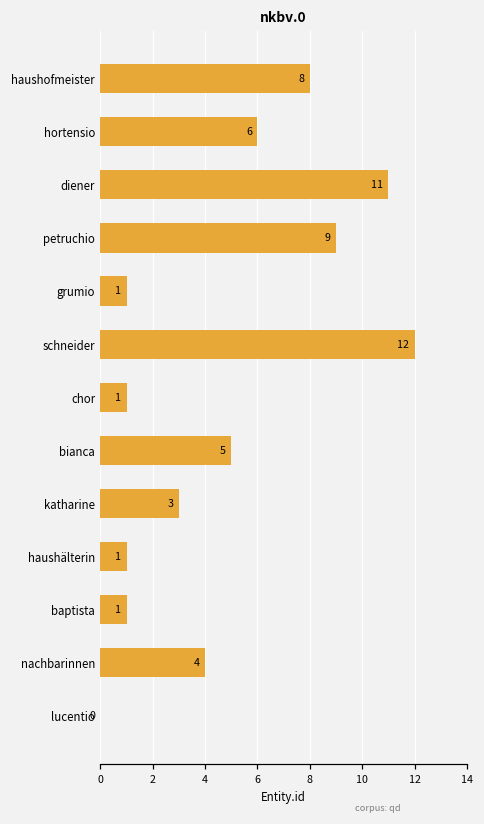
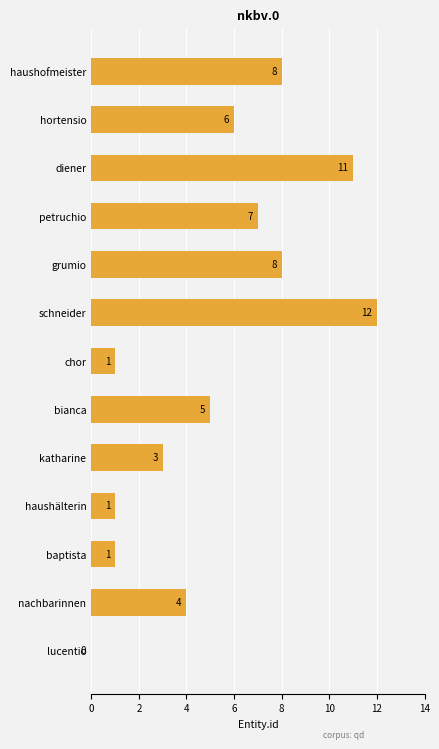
petruchio: 9 -> 7
grumio: 1 -> 8
